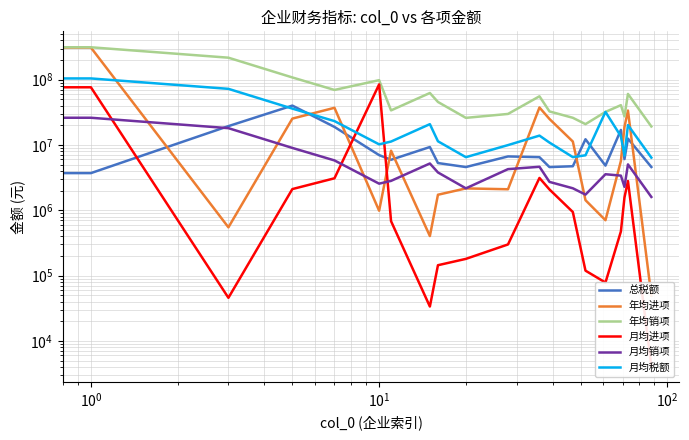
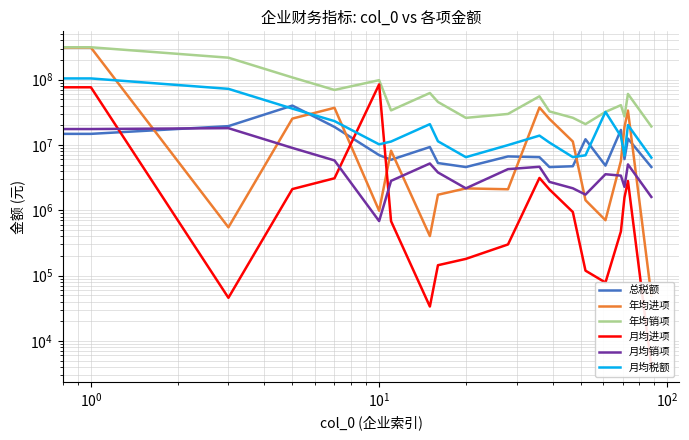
总税额, 10^0: 4000000 -> 15000000
月均销项, 10^0: 26000000 -> 18000000
月均销项, 10^1: 2600000 -> 700000
